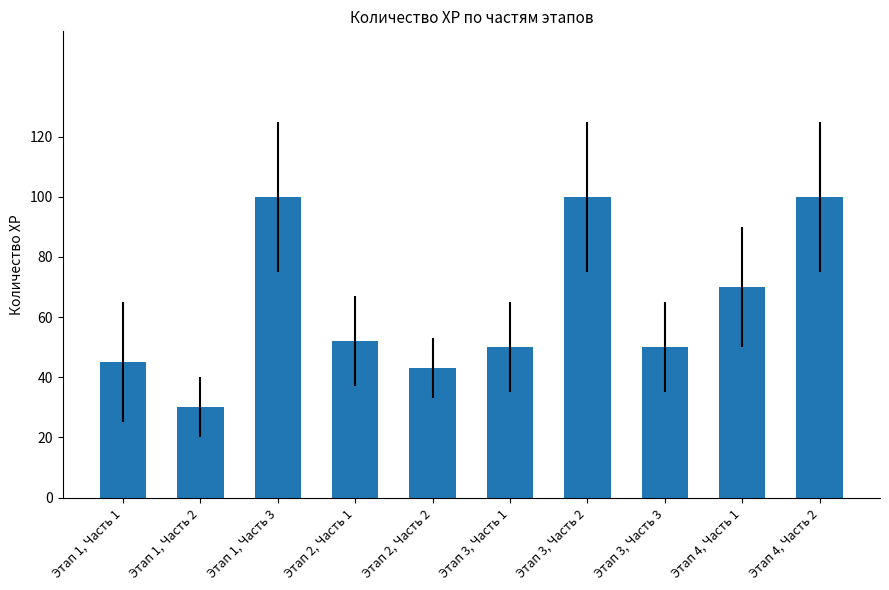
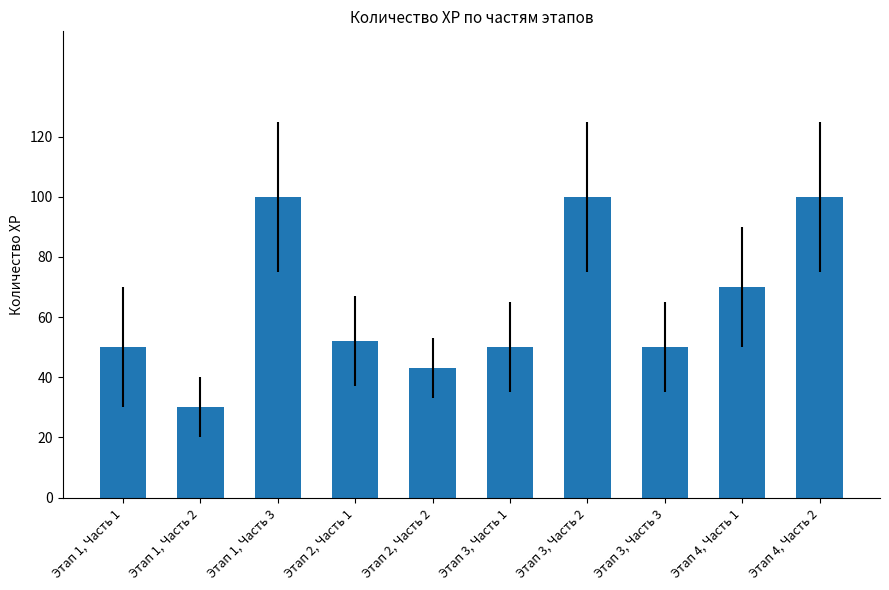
Этап 1, Часть 1: 45 -> 50
